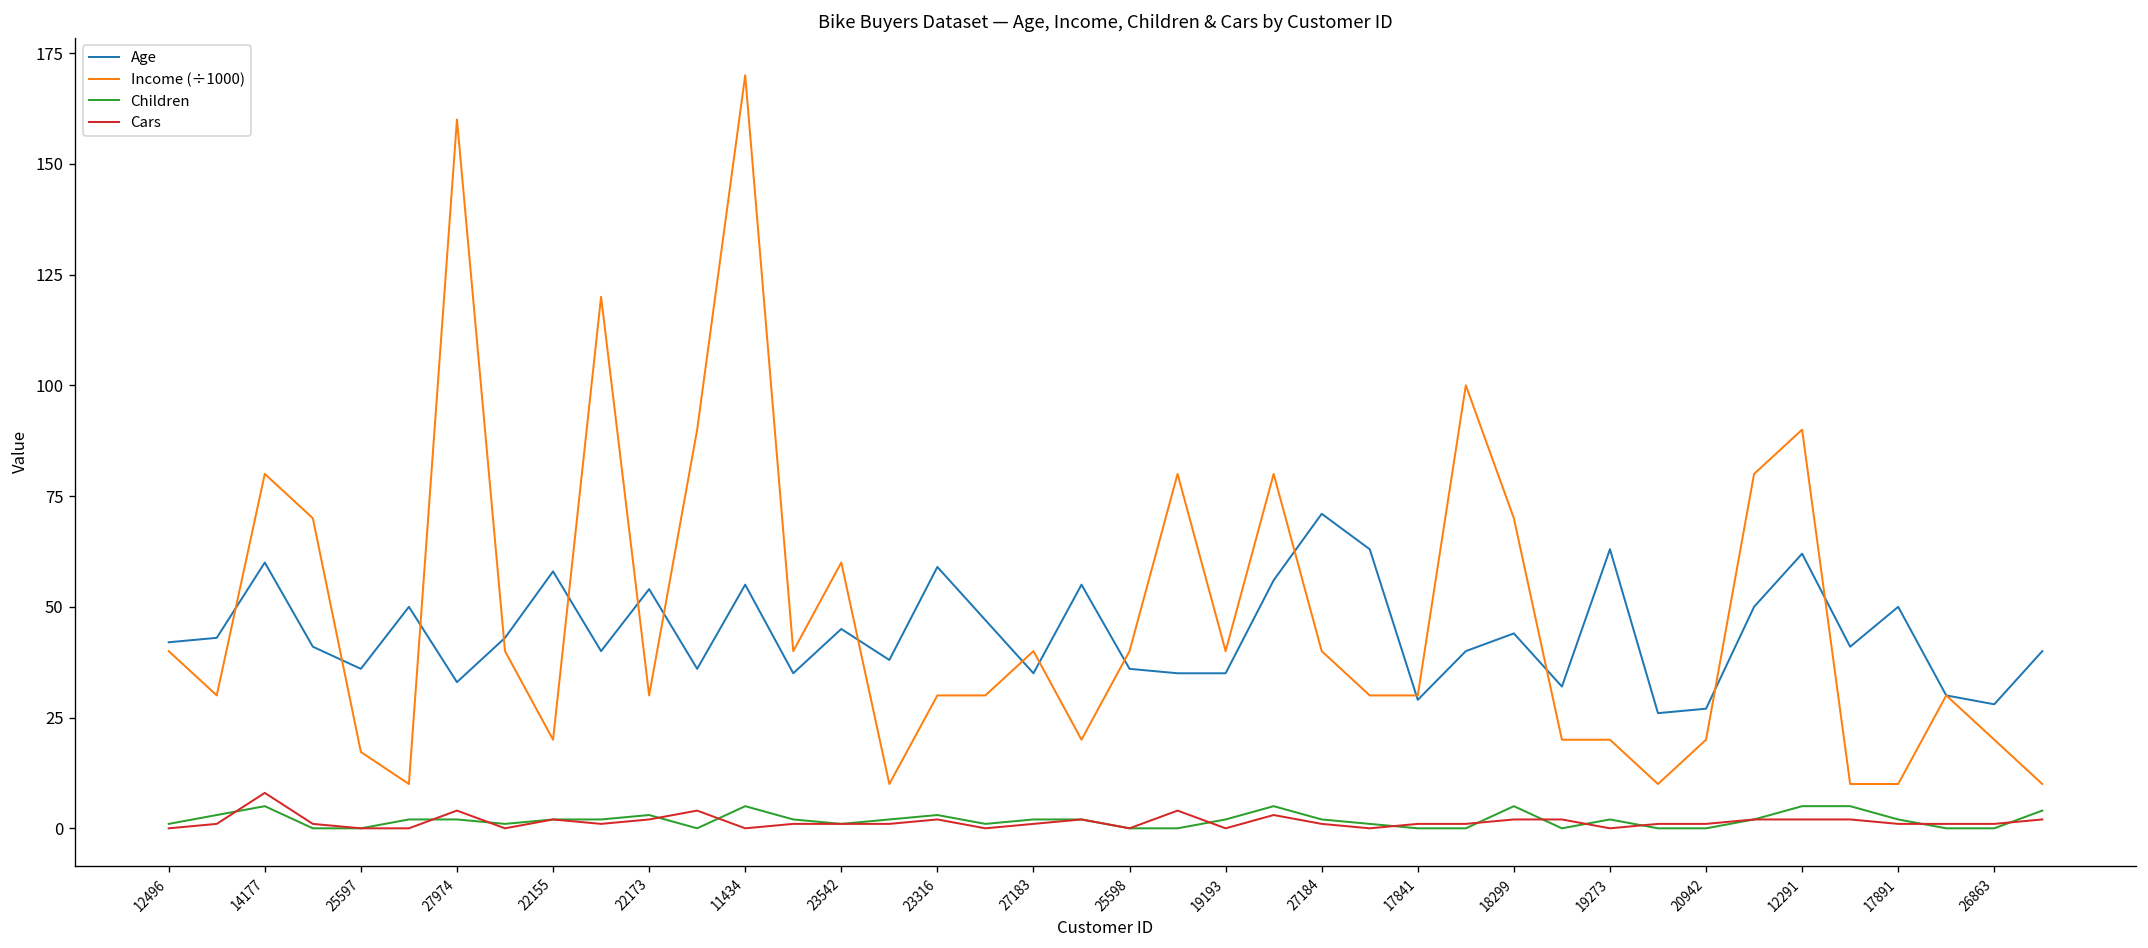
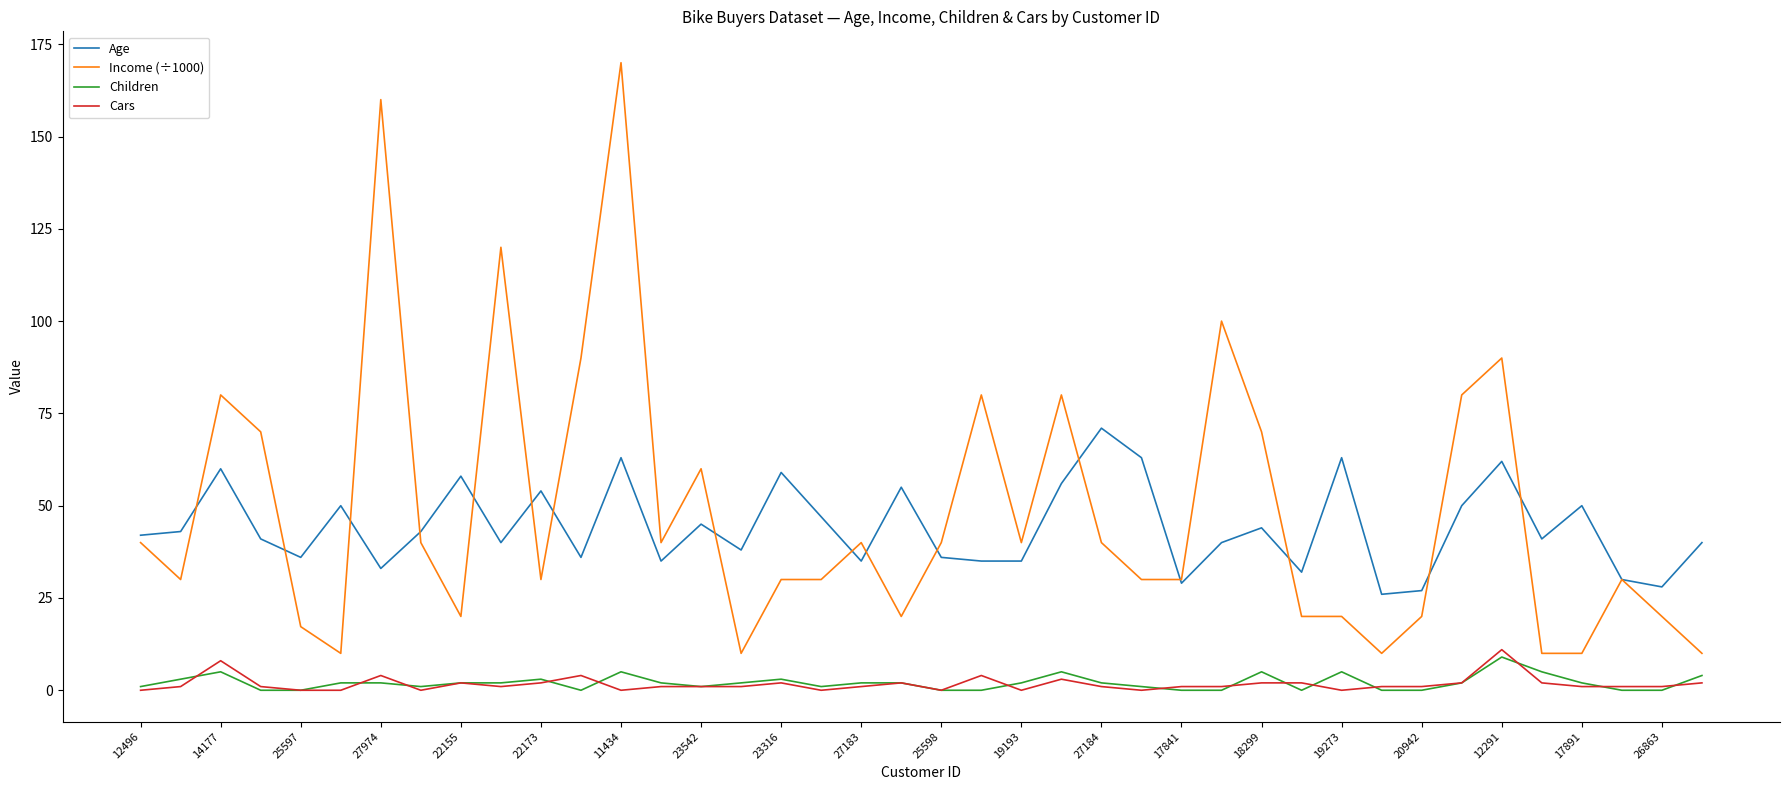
Age, 11434: 55 -> 63
Children, 19273: 2 -> 5
Children, 12291: 5 -> 9
Cars, 12291: 2 -> 11
